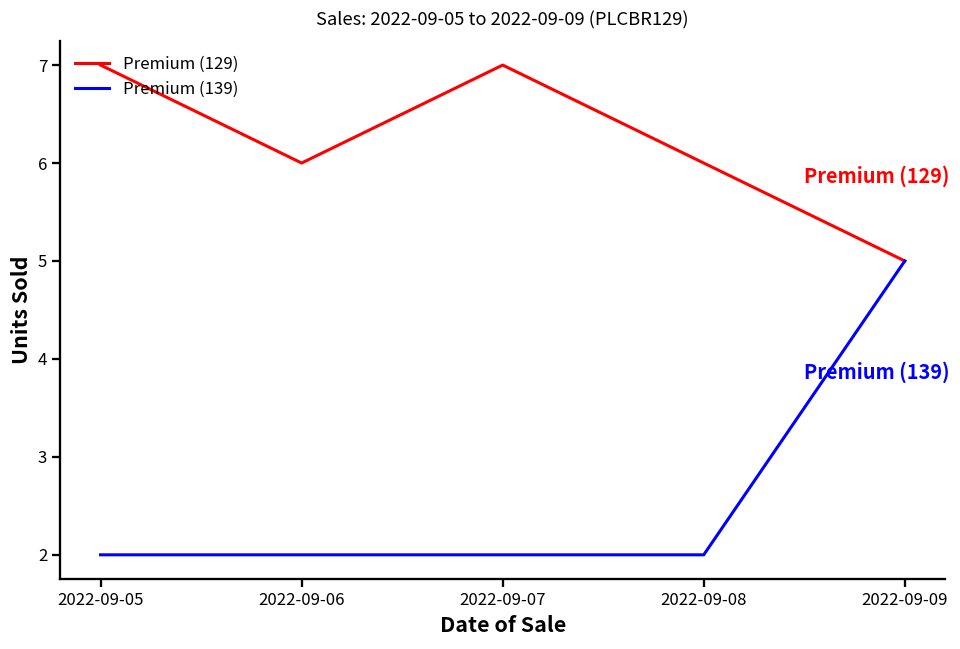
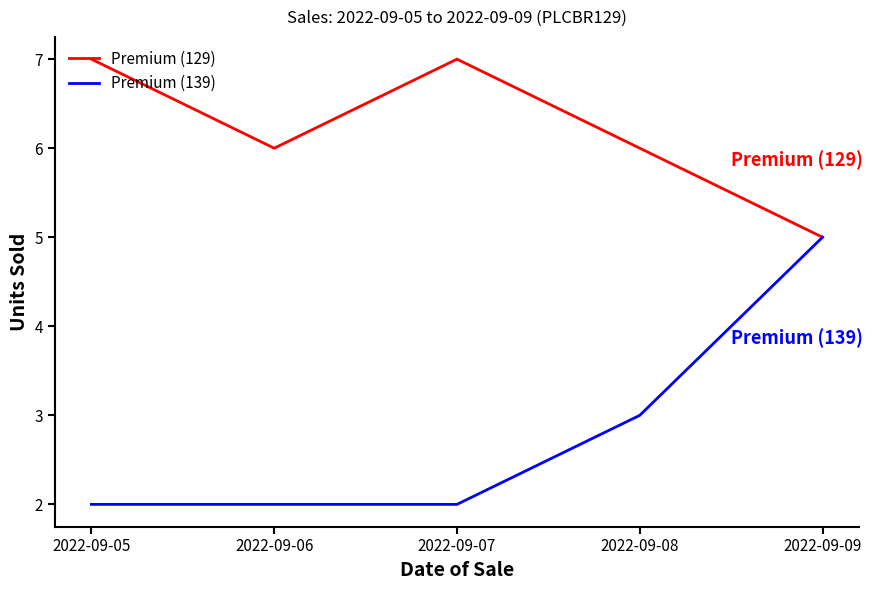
Premium (139), 2022-09-08: 2 -> 3
